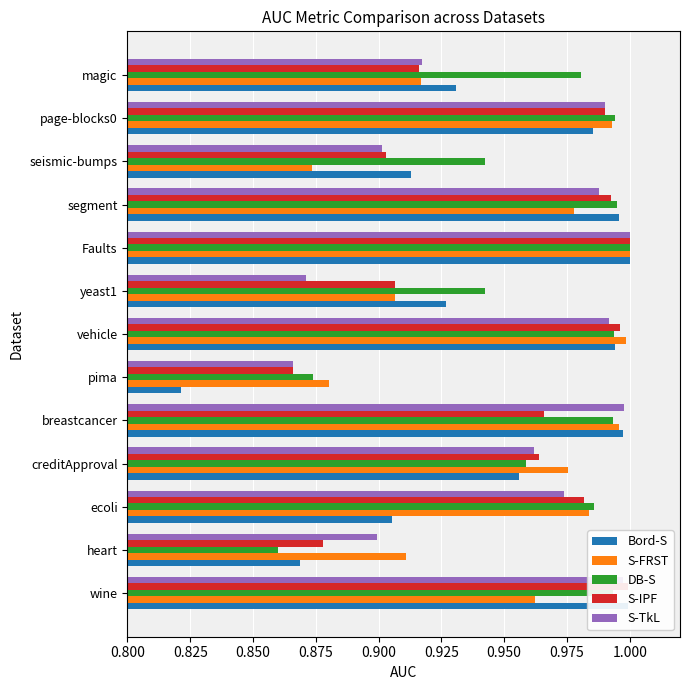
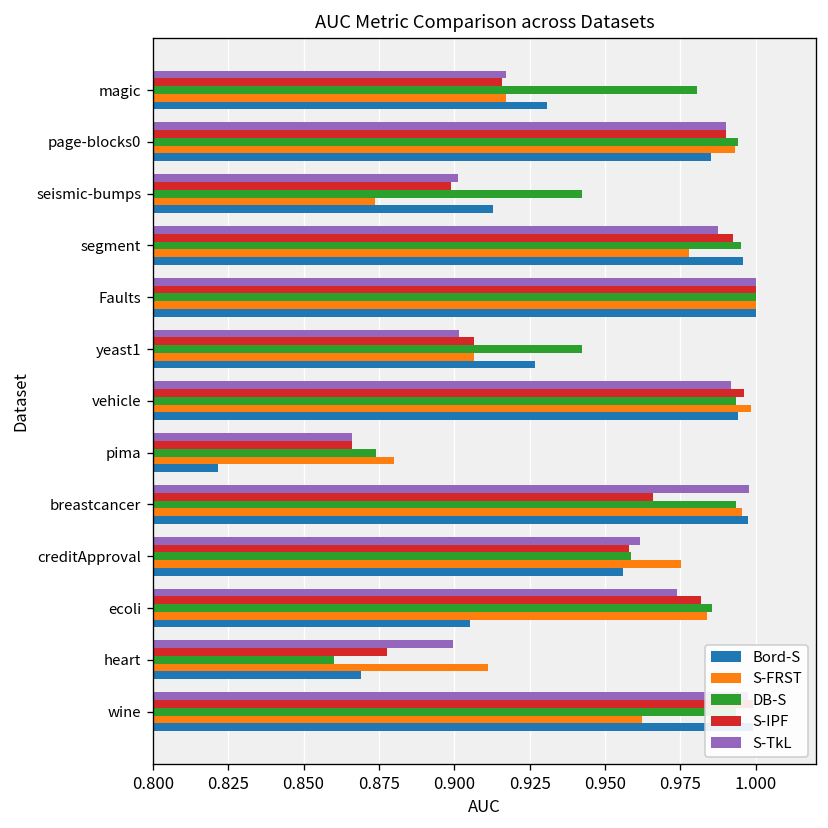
S-IPF, seismic-bumps: 0.903 -> 0.899
S-TkL, yeast1: 0.871 -> 0.901
S-IPF, creditApproval: 0.964 -> 0.958
